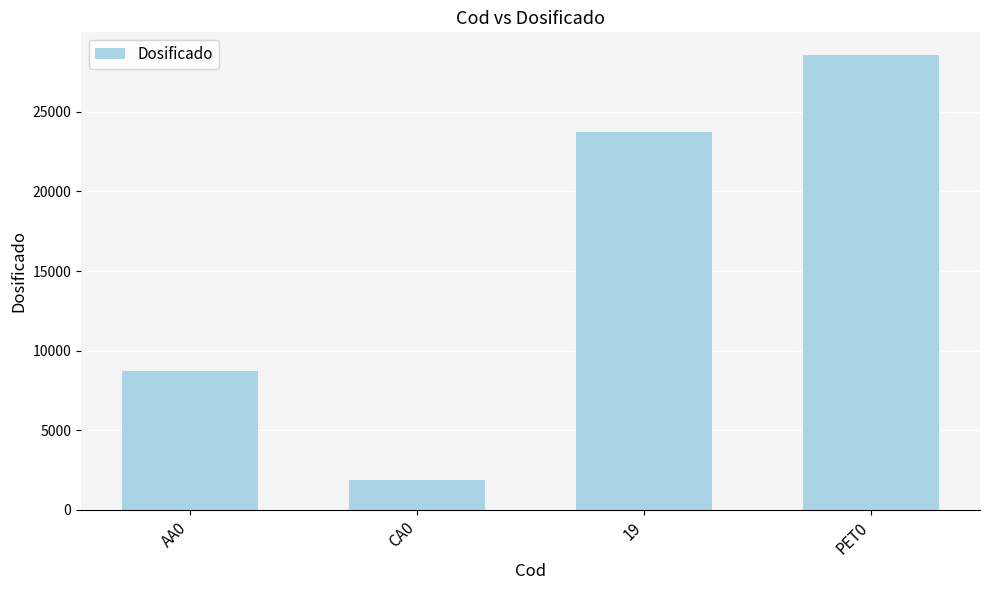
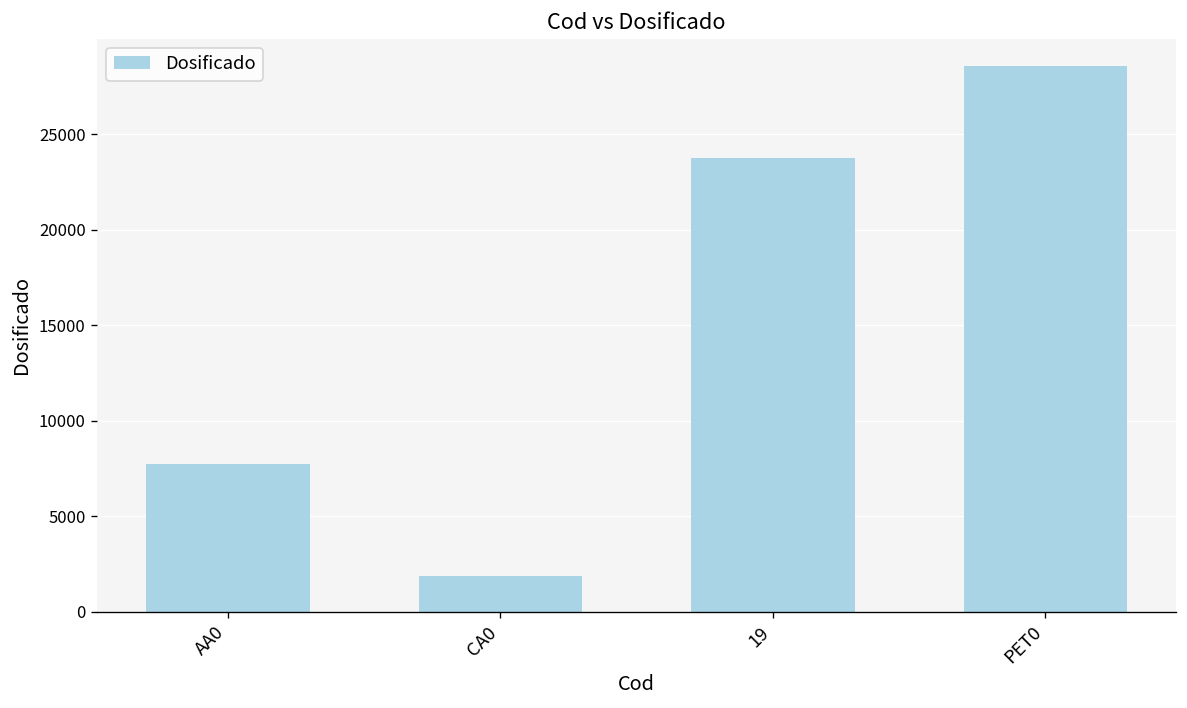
AA0: 8700 -> 7800
